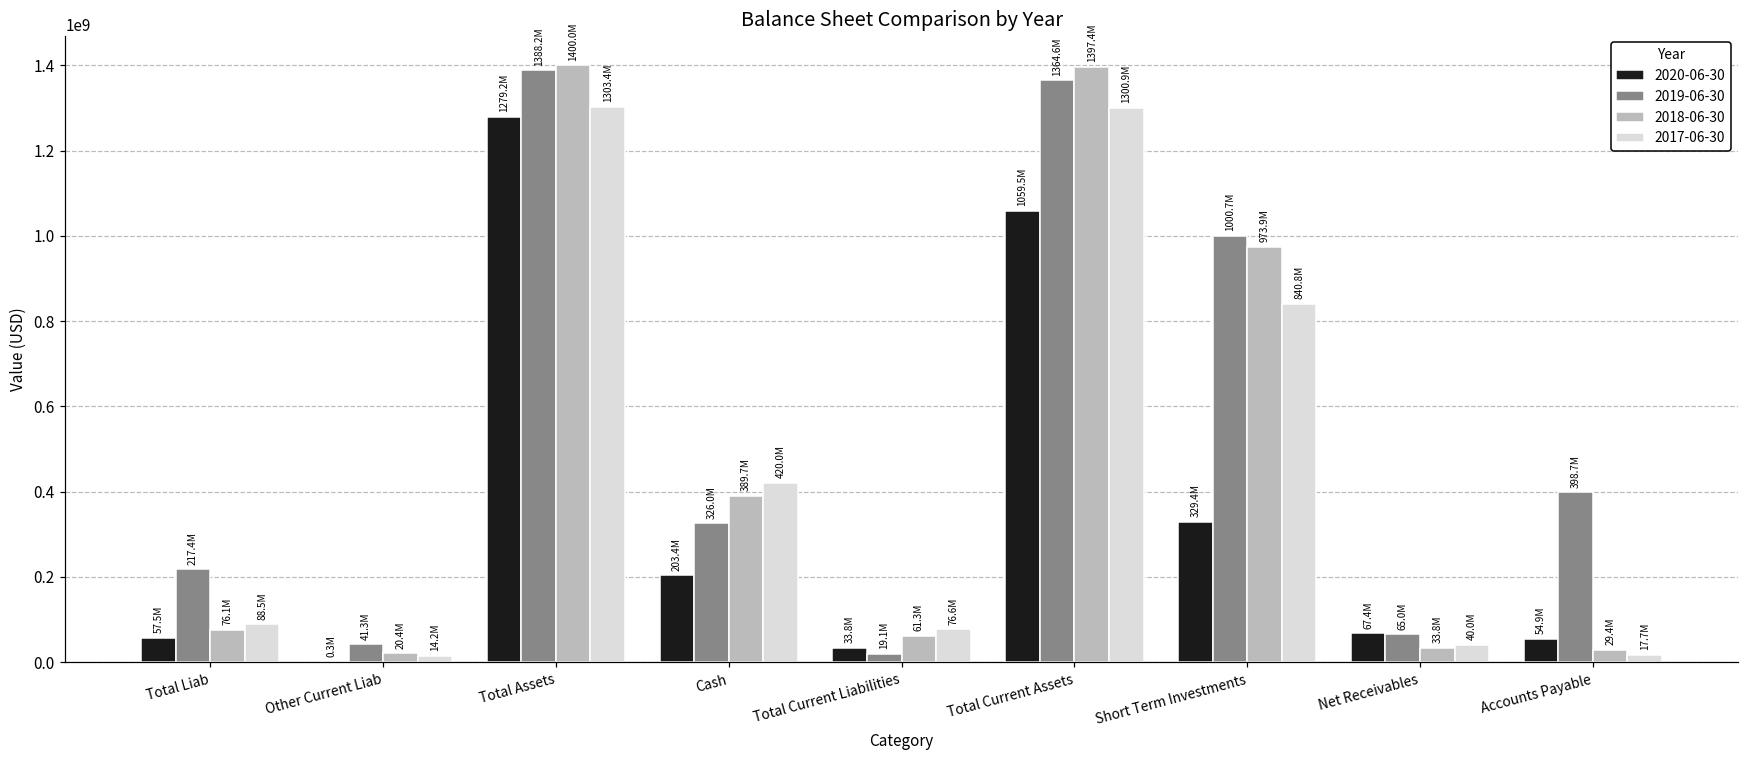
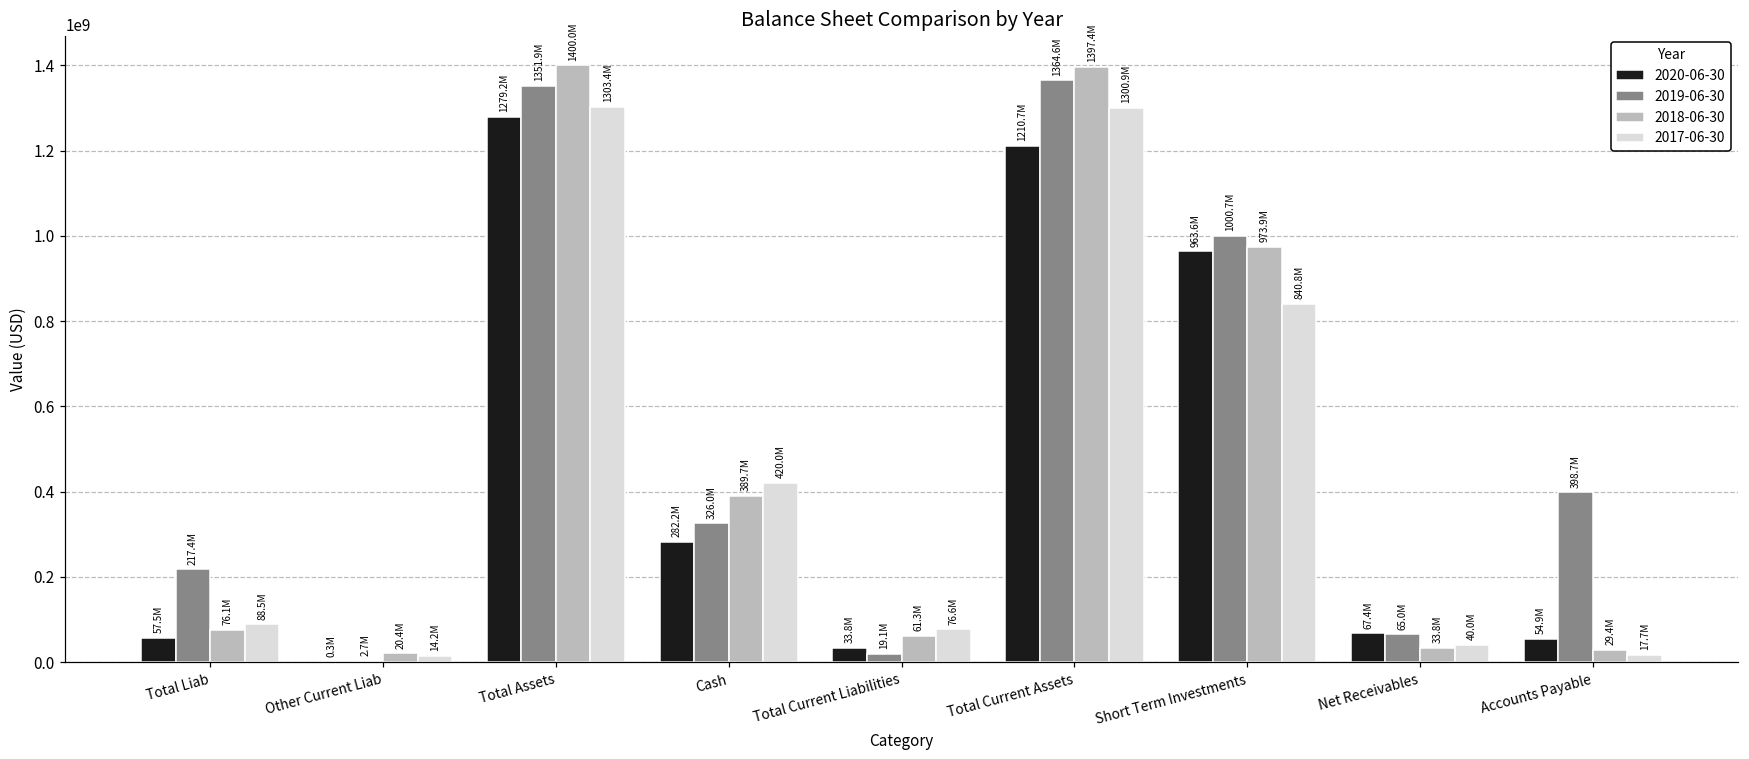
2019-06-30, Other Current Liab: 41.3M -> 2.7M
2019-06-30, Total Assets: 1388.2M -> 1351.9M
2020-06-30, Cash: 203.4M -> 282.2M
2020-06-30, Total Current Assets: 1059.5M -> 1210.7M
2020-06-30, Short Term Investments: 329.4M -> 963.6M
